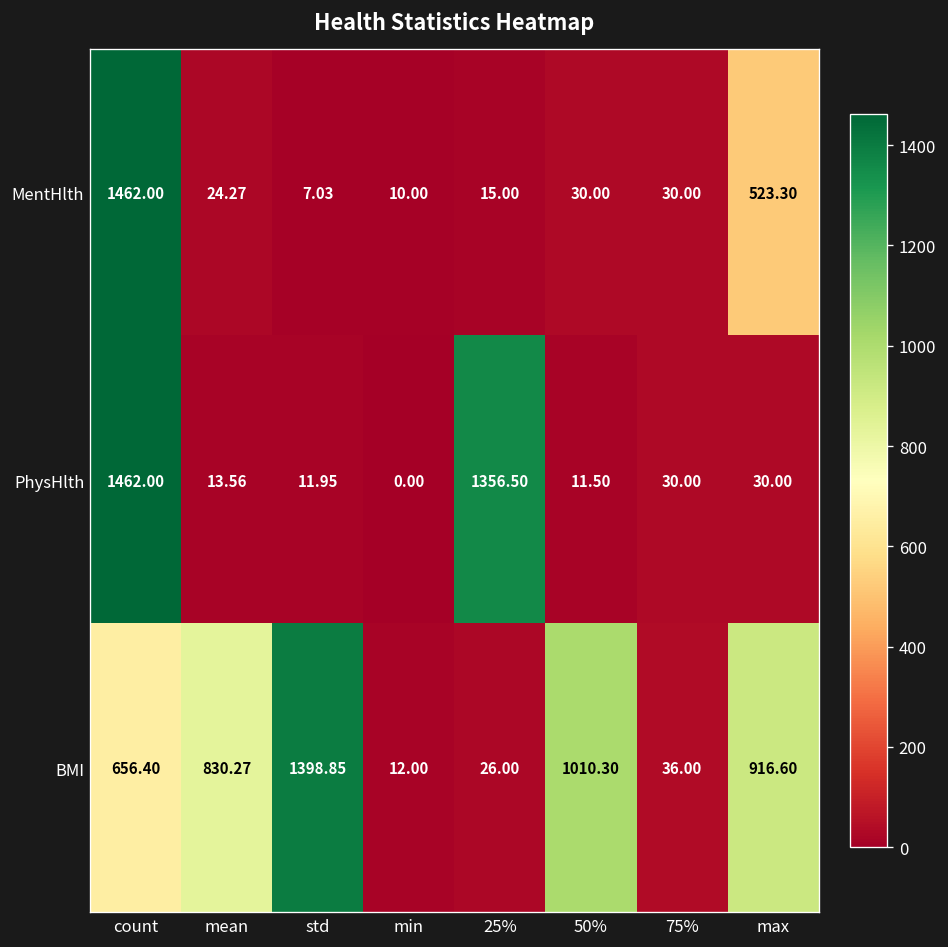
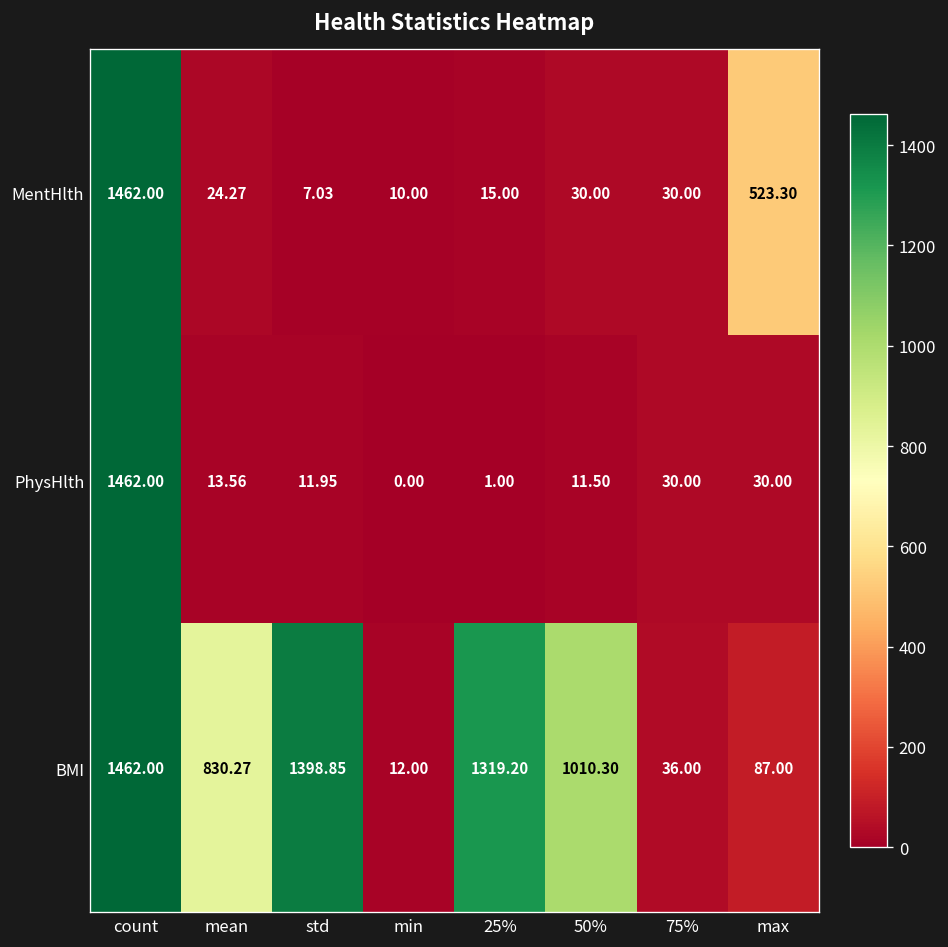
PhysHlth, 25%: 1356.50 -> 1.00
BMI, count: 656.40 -> 1462.00
BMI, 25%: 26.00 -> 1319.20
BMI, max: 916.60 -> 87.00
